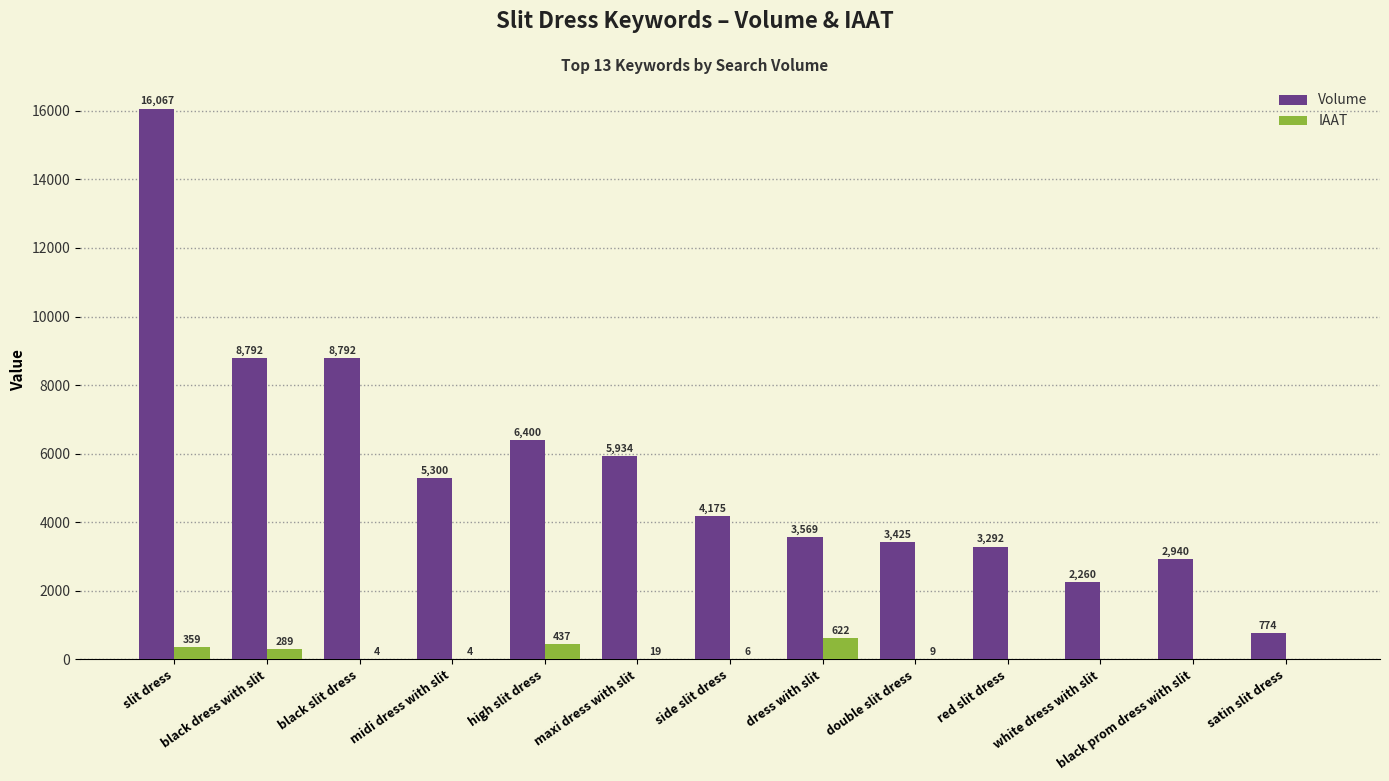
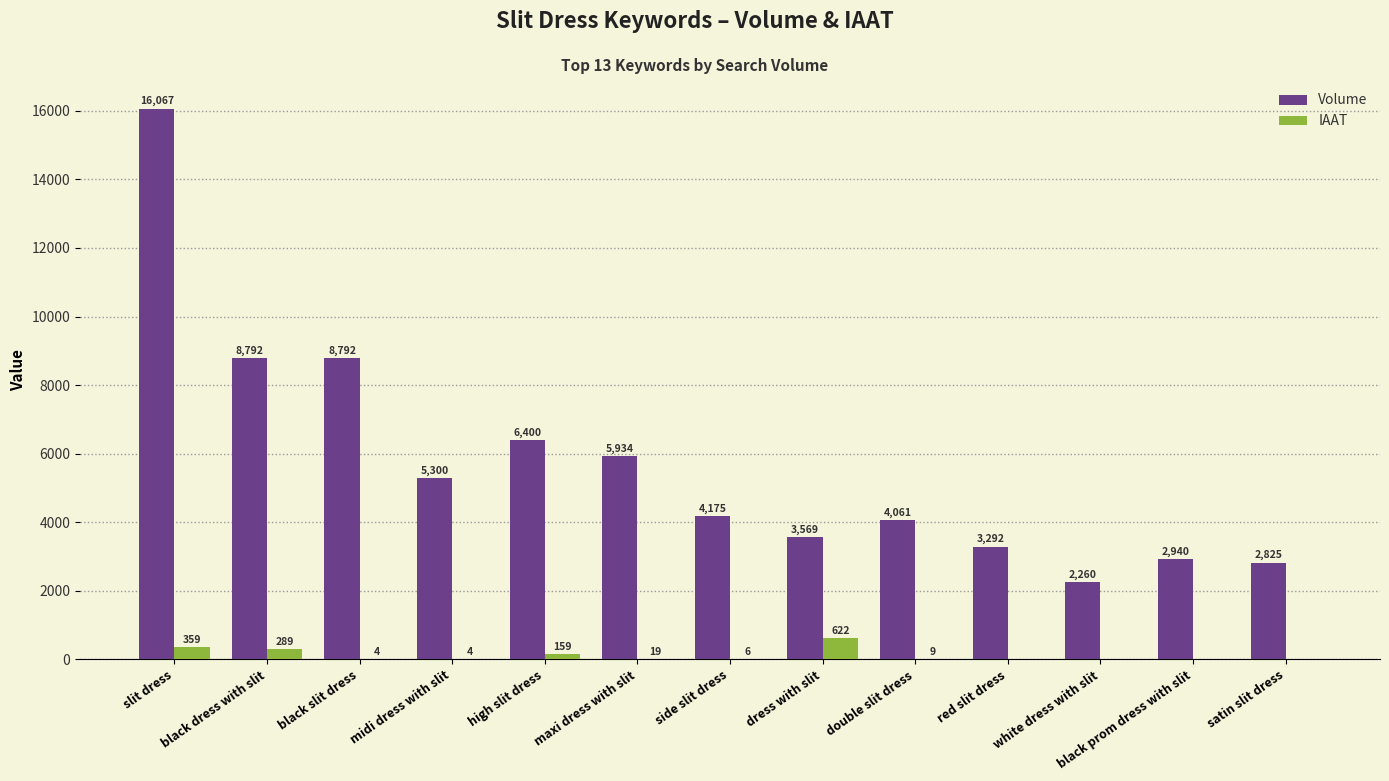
IAAT, high slit dress: 437 -> 159
Volume, double slit dress: 3,425 -> 4,061
Volume, satin slit dress: 774 -> 2,825
